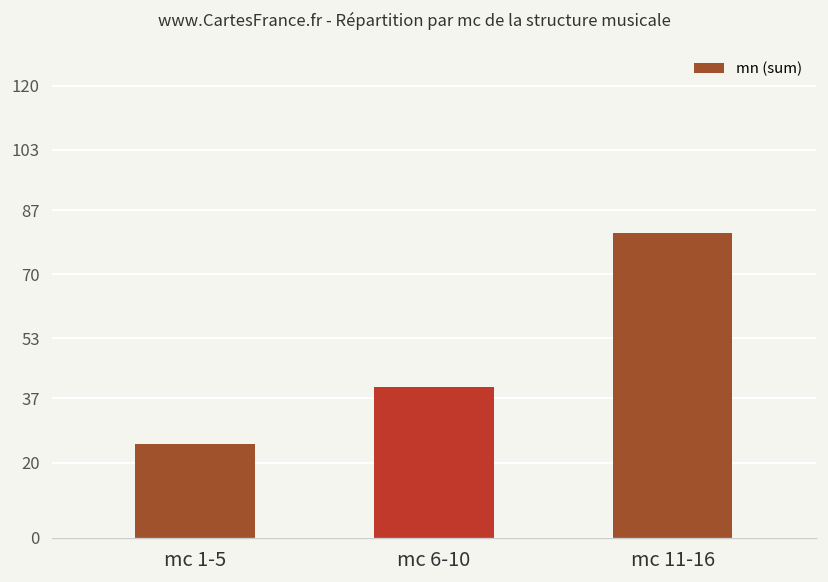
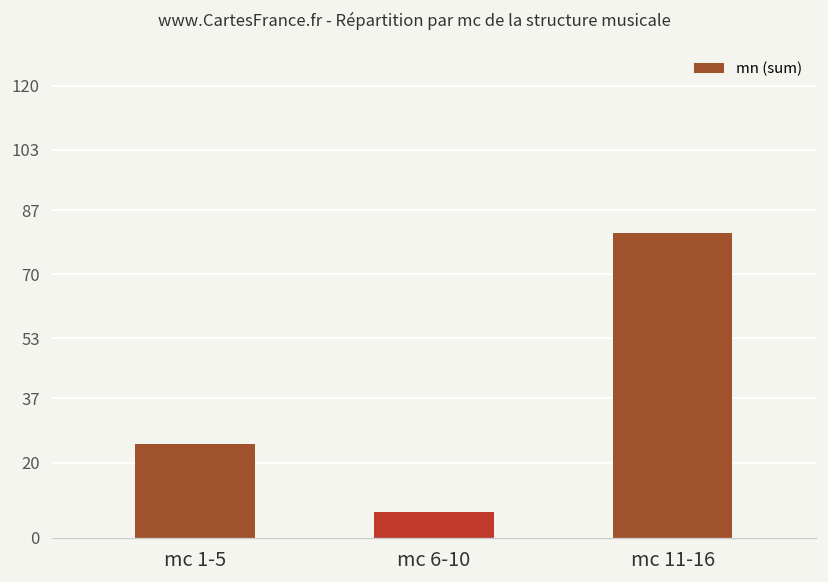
mc 6-10: 40 -> 7
